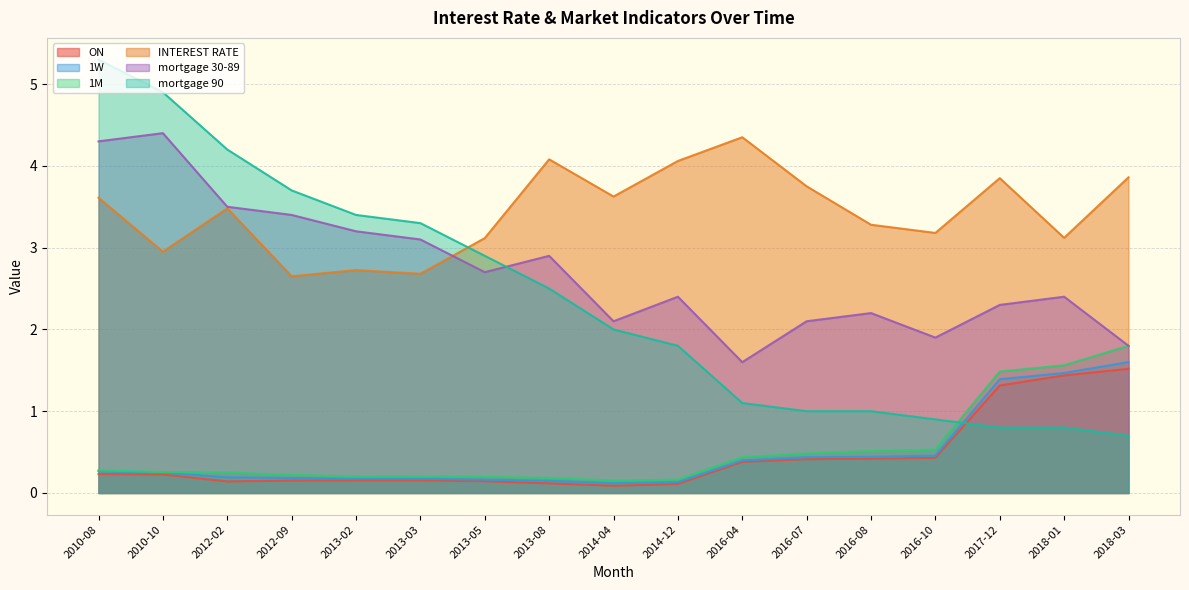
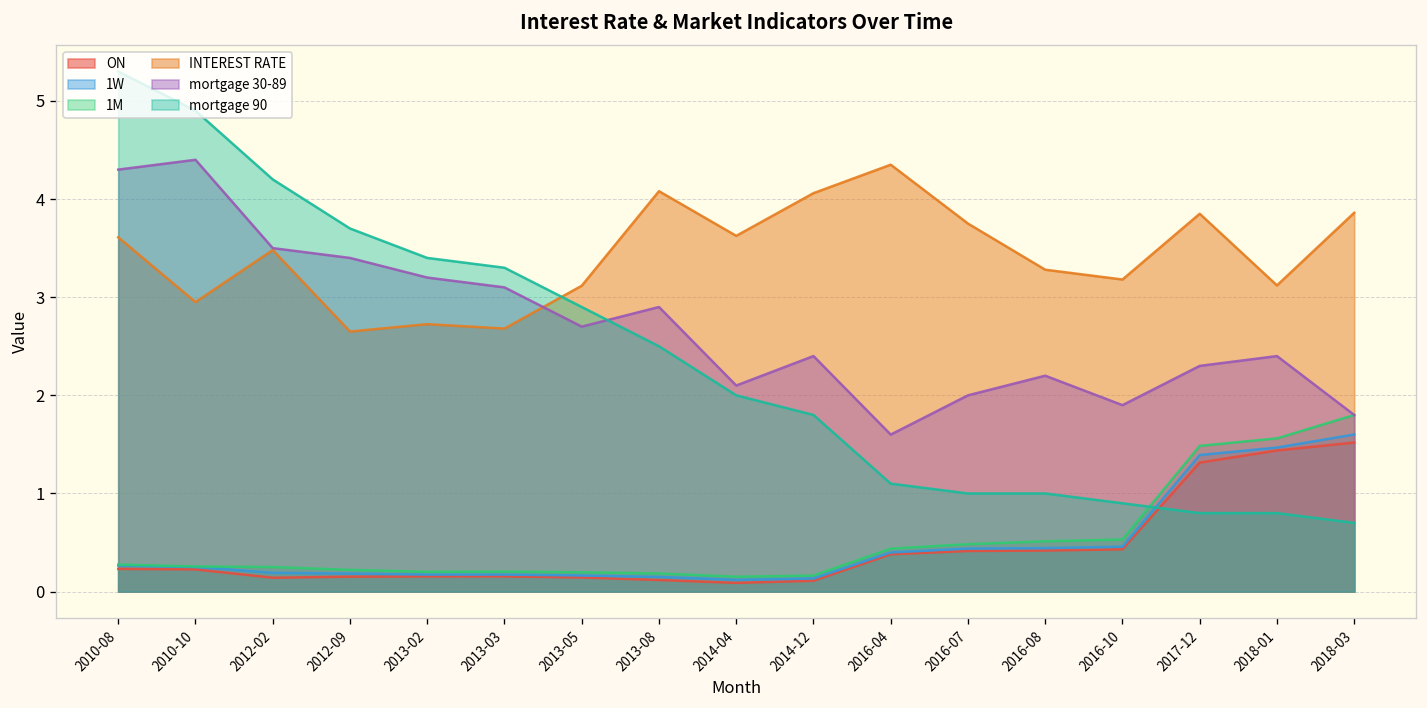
mortgage 30-89, 2016-07: 2.1 -> 2.0
